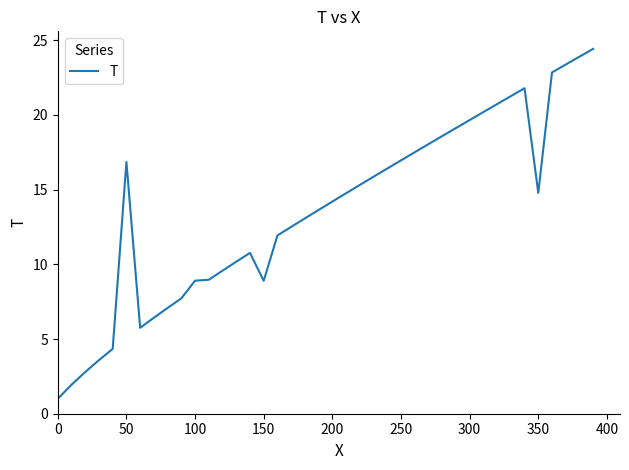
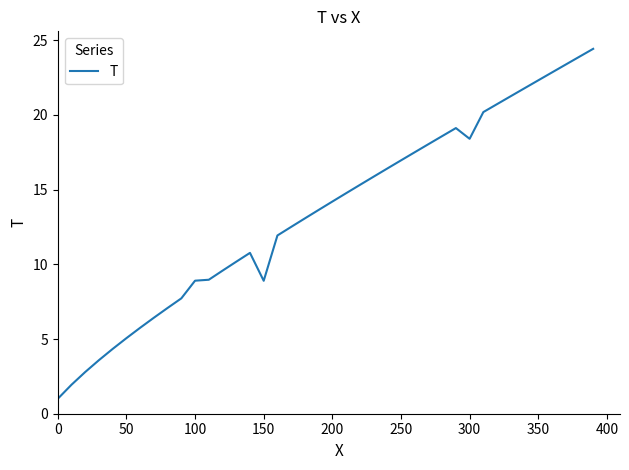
50: 16.9 -> 5.1
300: 19.7 -> 18.4
350: 14.8 -> 22.3
